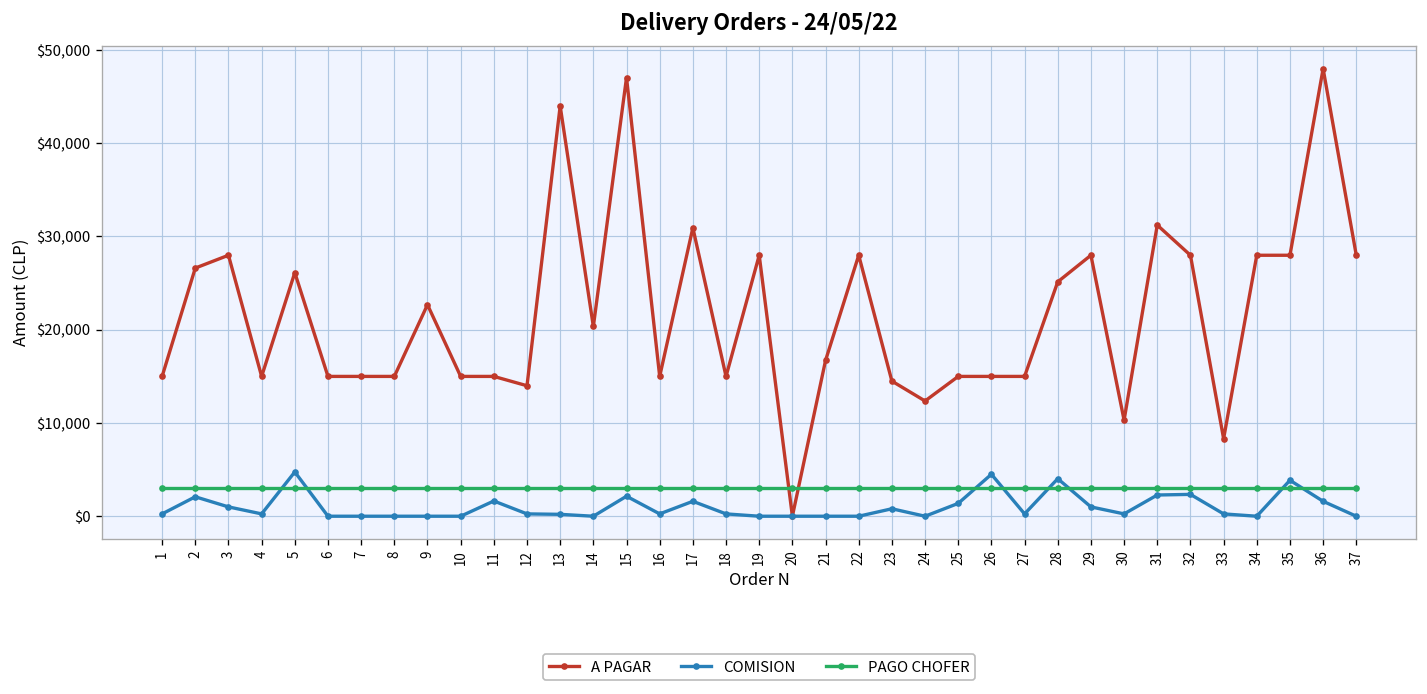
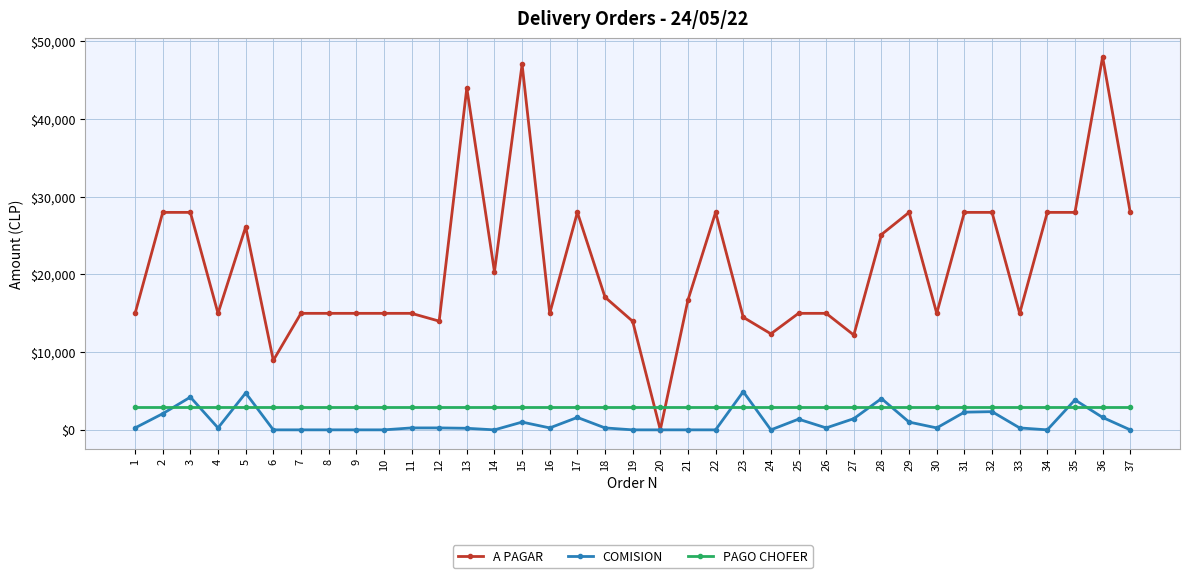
A PAGAR, 2: $27,000 -> $28,000
COMISION, 3: $1,000 -> $4,000
A PAGAR, 6: $15,000 -> $9,000
A PAGAR, 9: $23,000 -> $15,000
COMISION, 11: $2,000 -> $0
COMISION, 15: $2,000 -> $1,000
A PAGAR, 17: $31,000 -> $28,000
A PAGAR, 18: $15,000 -> $17,000
A PAGAR, 19: $28,000 -> $14,000
COMISION, 23: $1,000 -> $5,000
COMISION, 26: $4,000 -> $0
A PAGAR, 27: $15,000 -> $12,000
COMISION, 27: $0 -> $1,000
A PAGAR, 30: $10,000 -> $15,000
A PAGAR, 31: $31,000 -> $28,000
A PAGAR, 33: $8,000 -> $15,000
